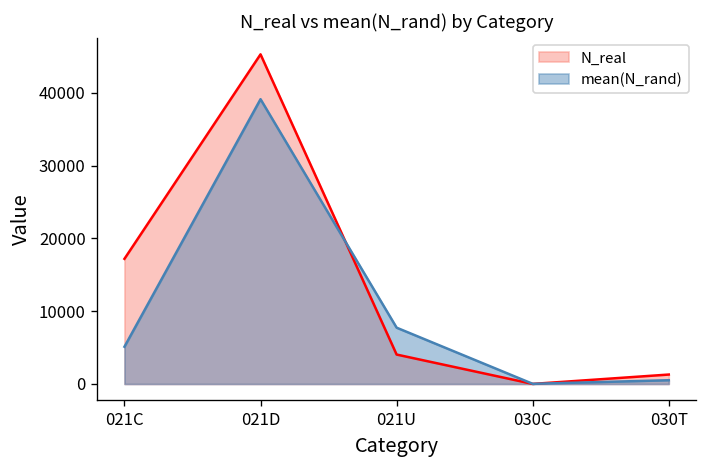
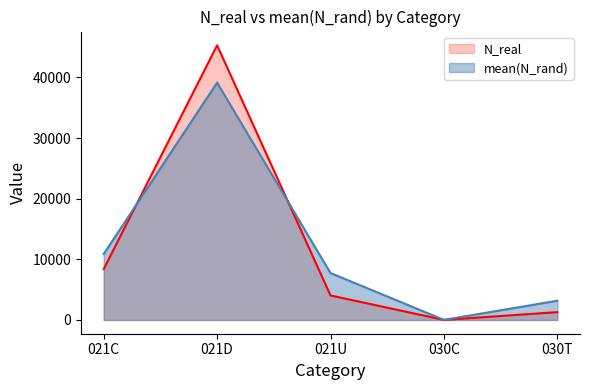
N_real, 021C: 17000 -> 8000
mean(N_rand), 021C: 5000 -> 11000
mean(N_rand), 030T: 1000 -> 3000
